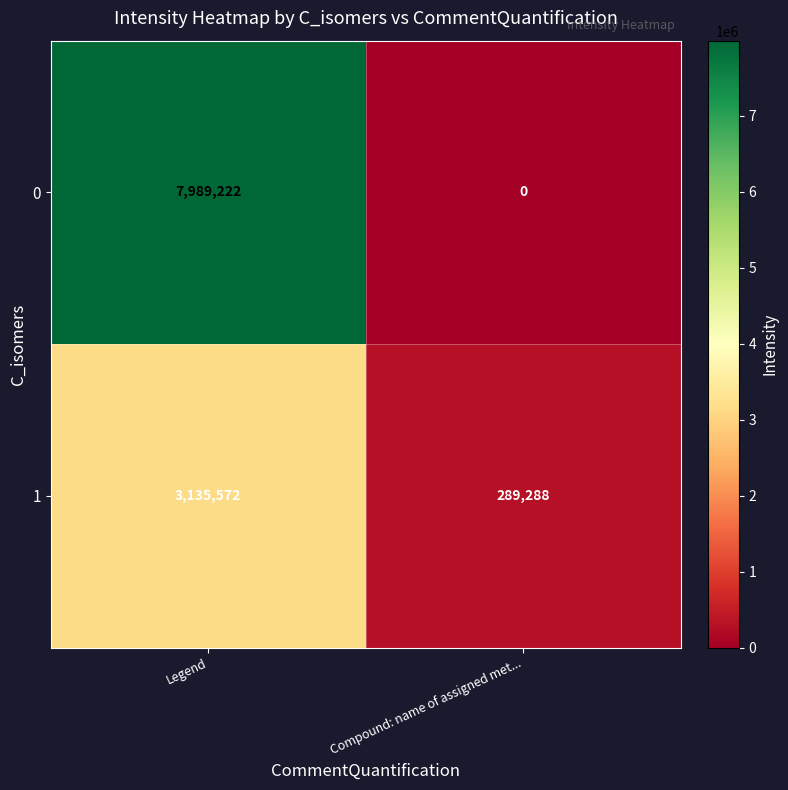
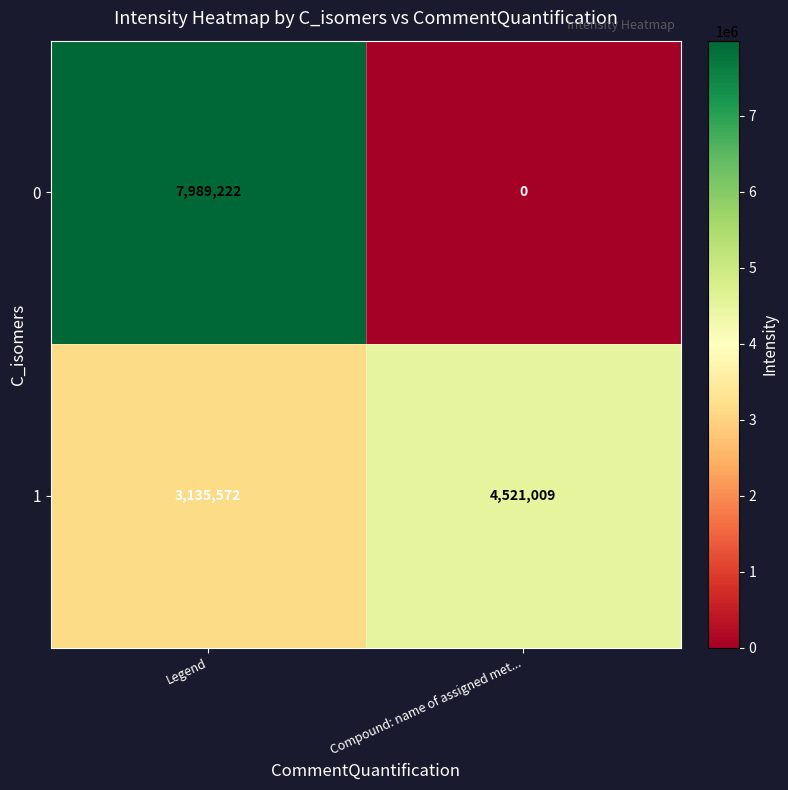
1, Compound: name of assigned met...: 289,288 -> 4,521,009
